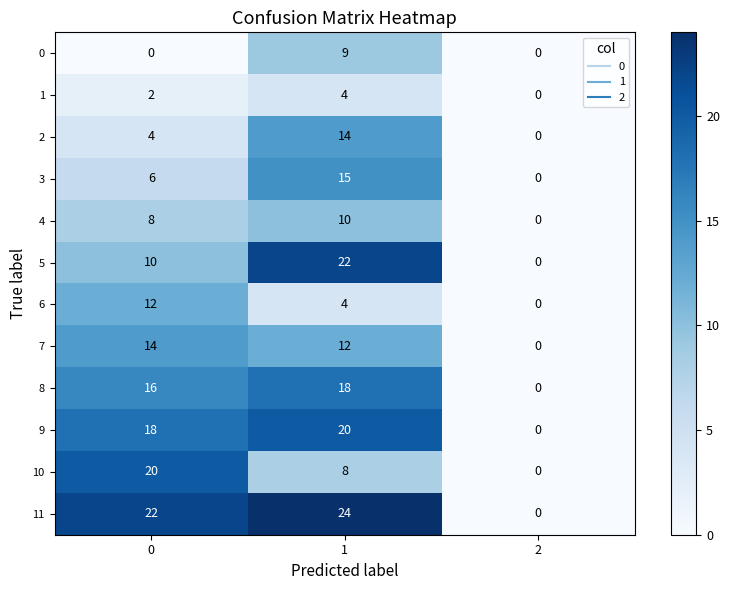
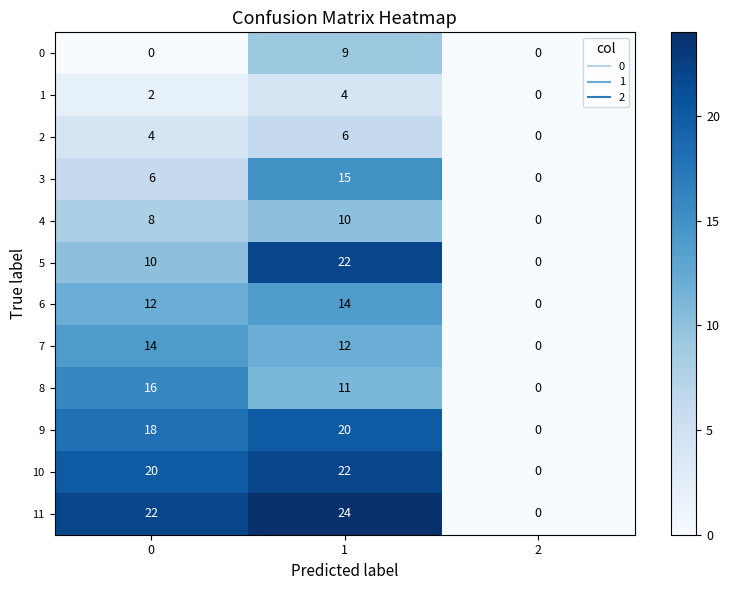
2, 1: 14 -> 6
6, 1: 4 -> 14
8, 1: 18 -> 11
10, 1: 8 -> 22
